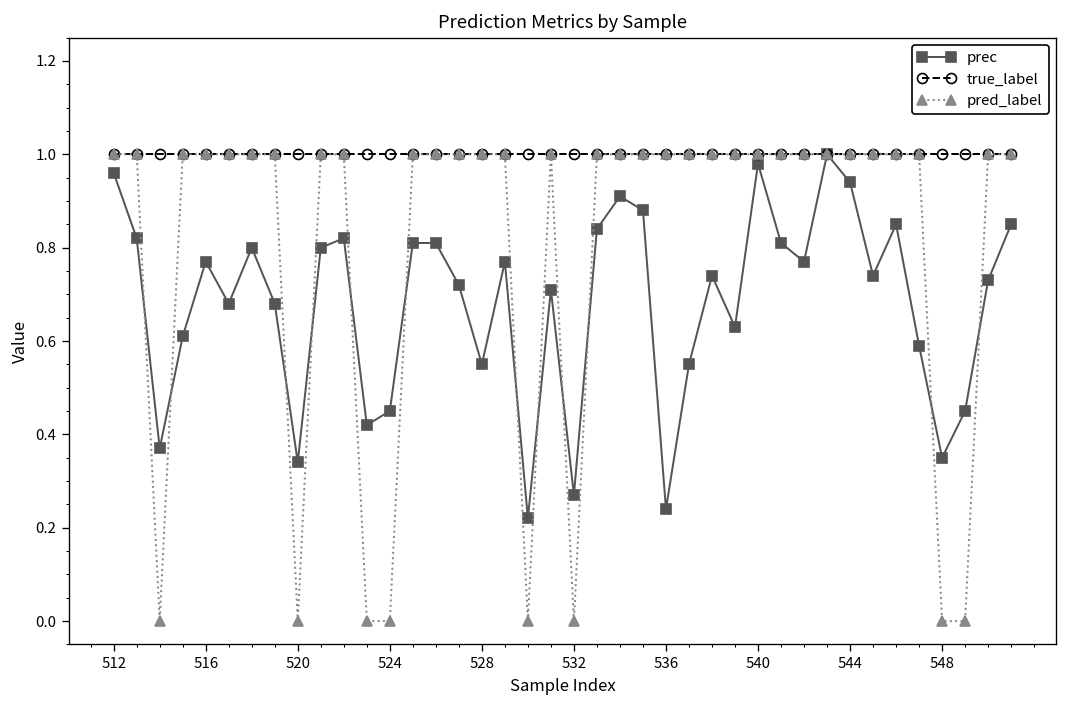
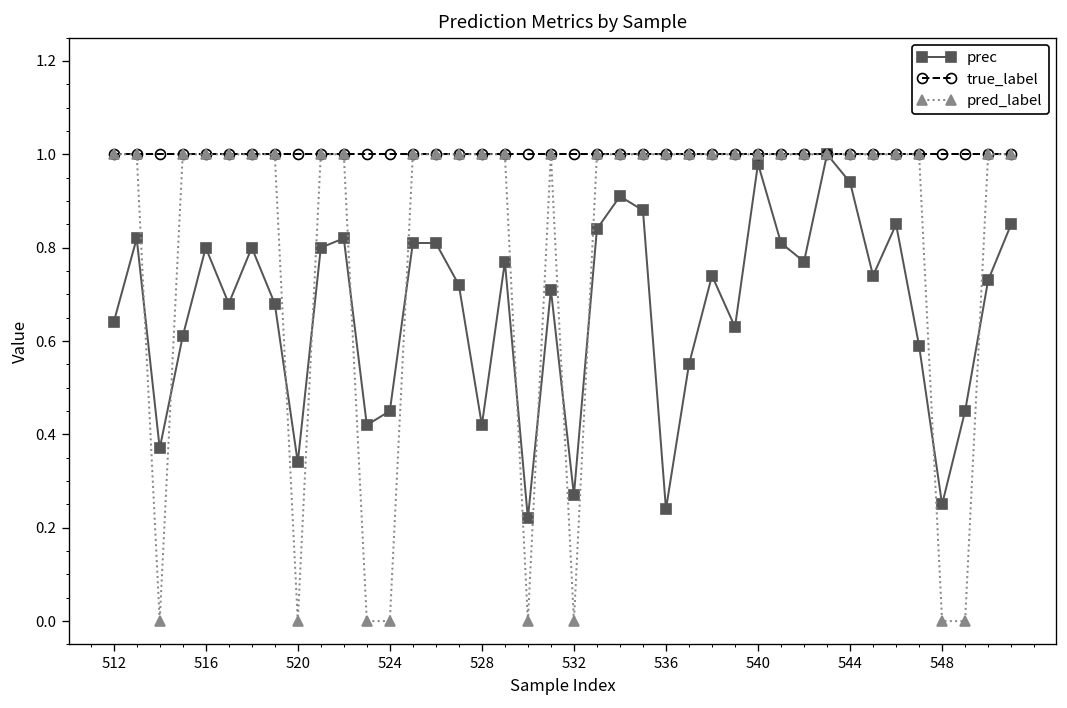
prec, 512: 0.96 -> 0.64
prec, 516: 0.77 -> 0.80
prec, 528: 0.55 -> 0.42
prec, 548: 0.35 -> 0.25
